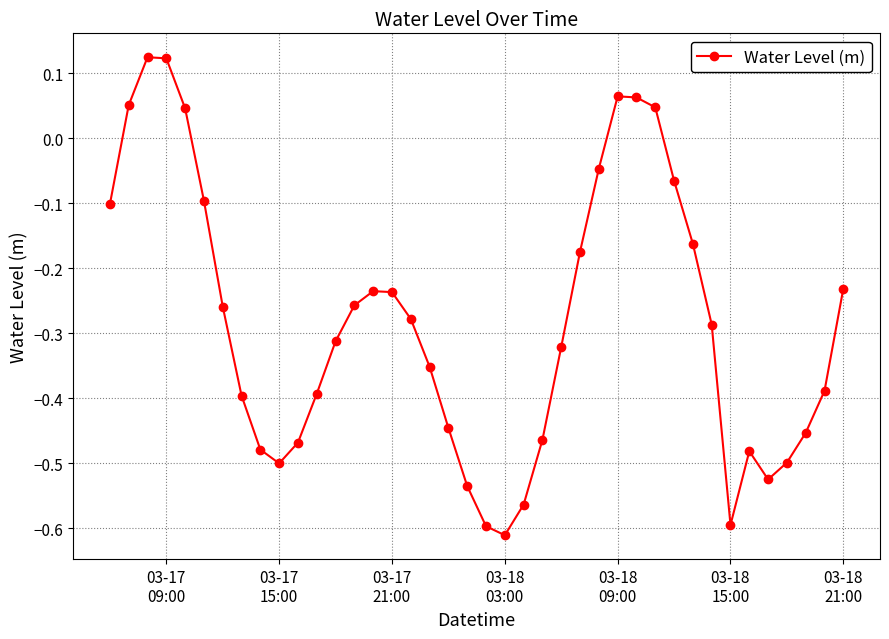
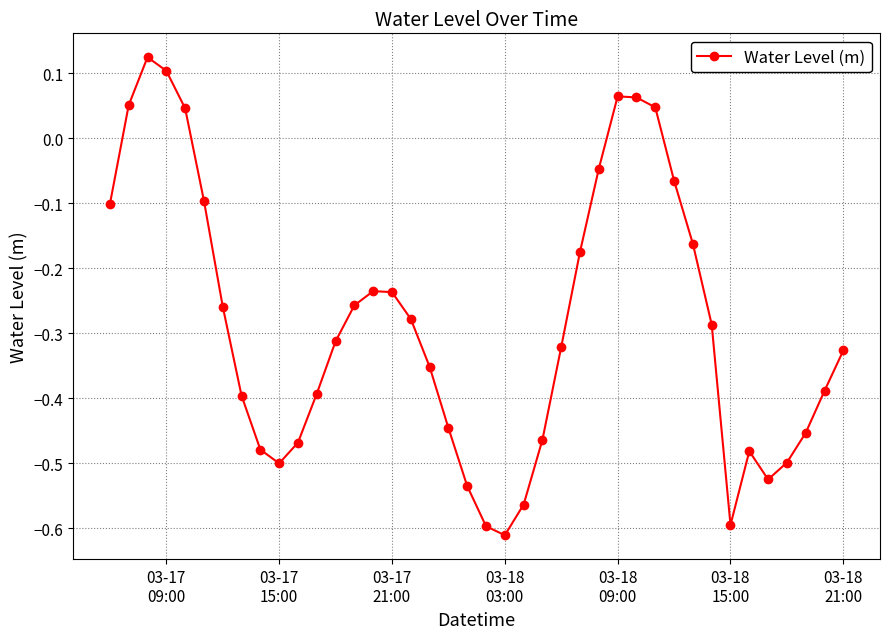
03-17 09:00: 0.12 -> 0.10
03-18 21:00: -0.23 -> -0.33
